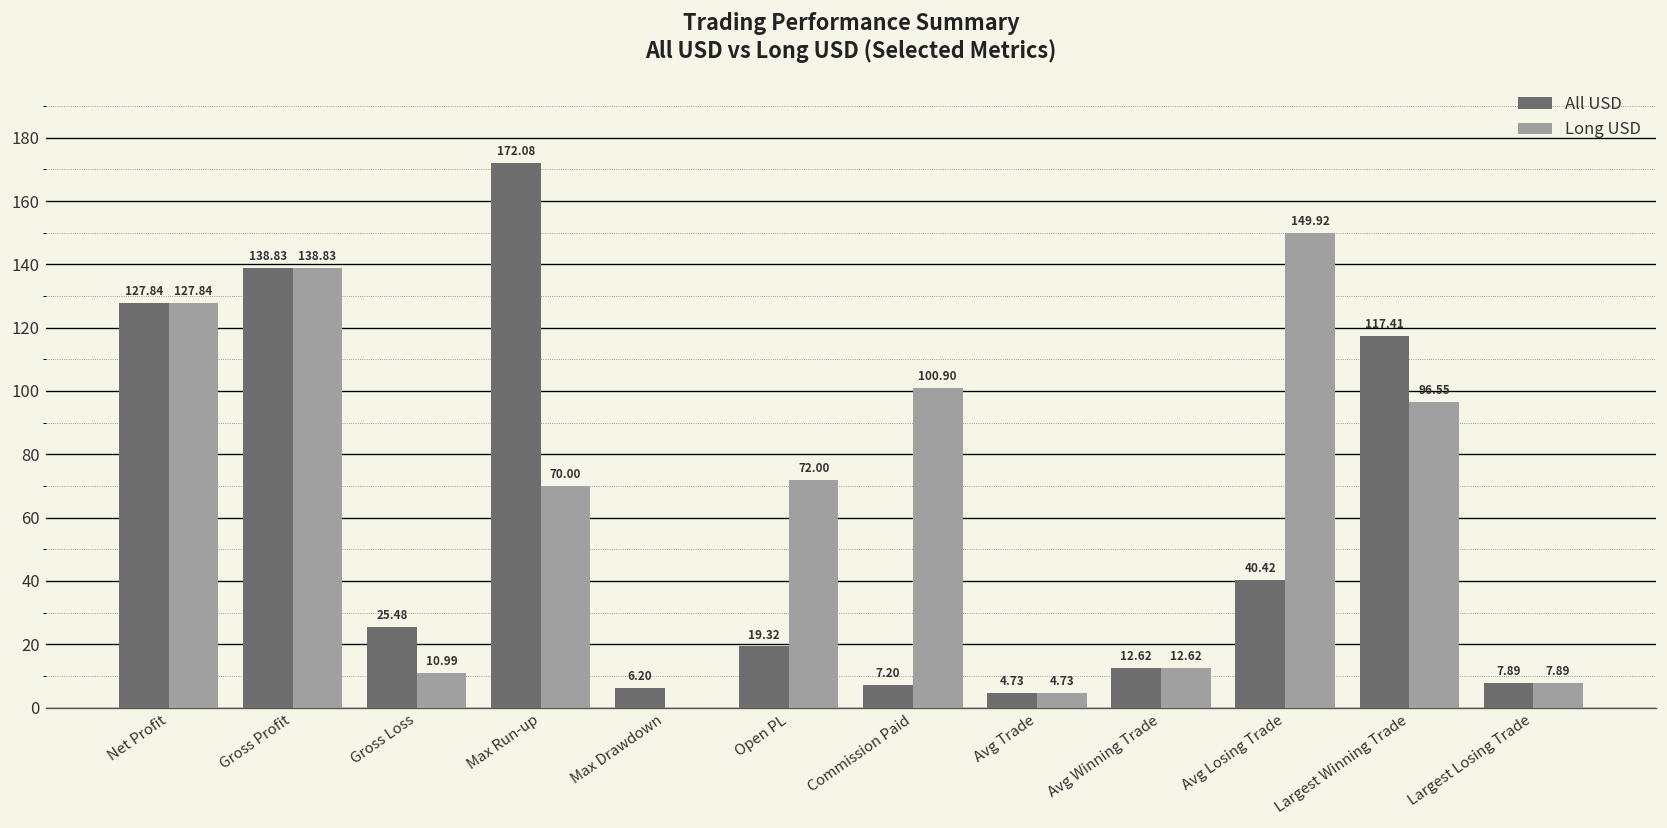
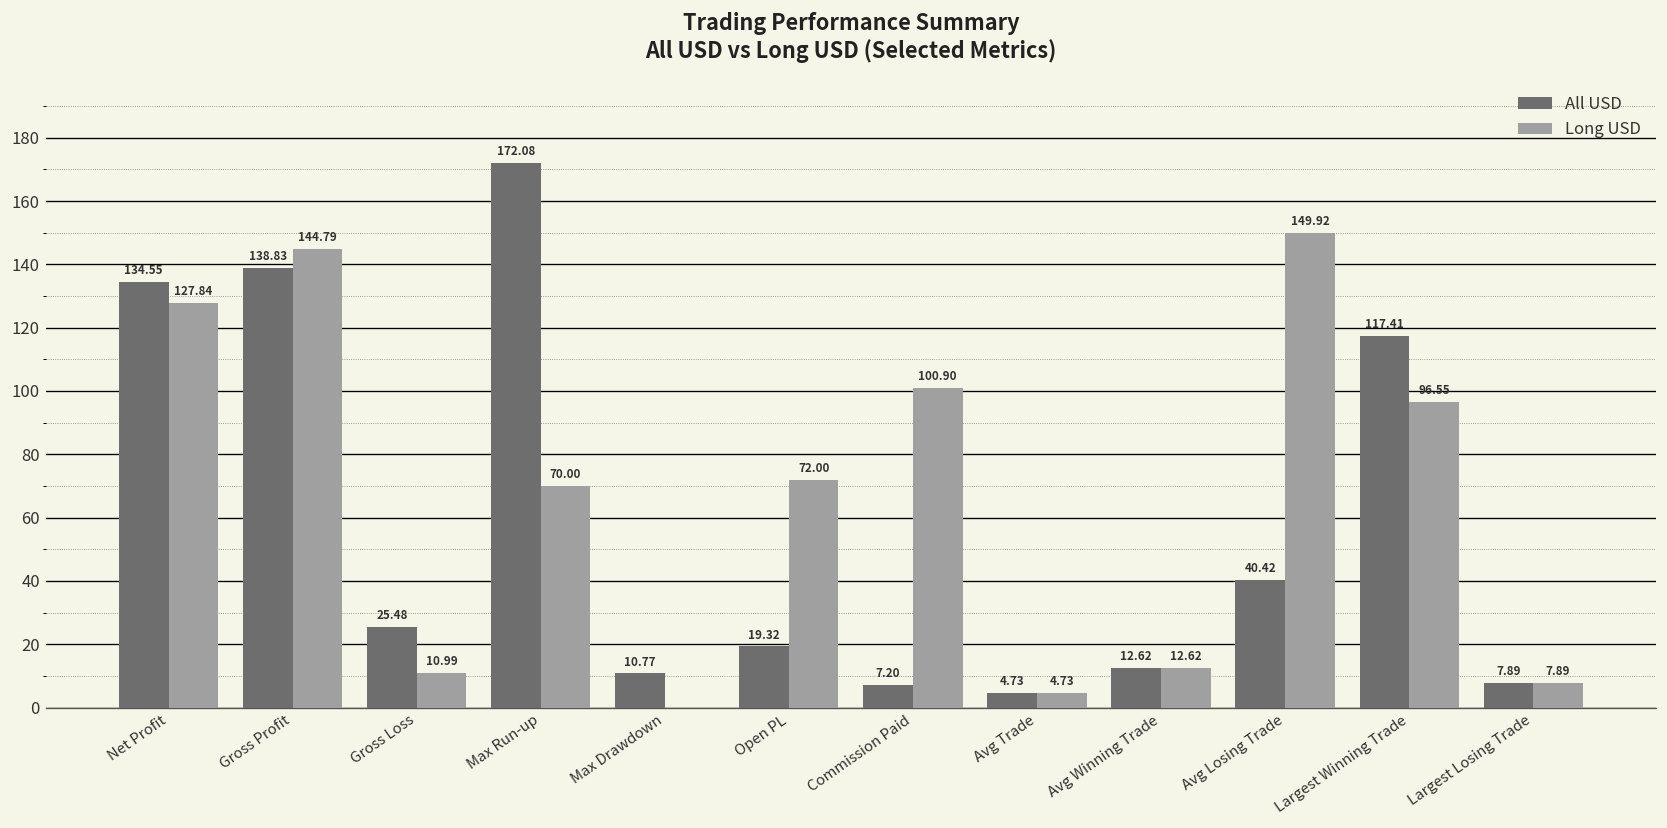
All USD, Net Profit: 127.84 -> 134.55
Long USD, Gross Profit: 138.83 -> 144.79
All USD, Max Drawdown: 6.20 -> 10.77
